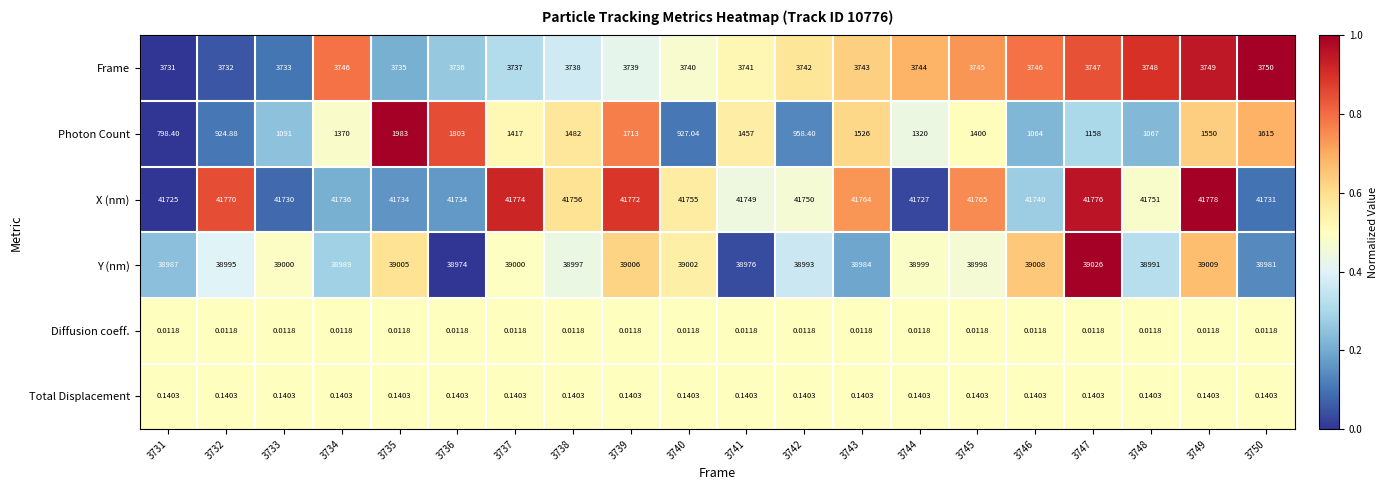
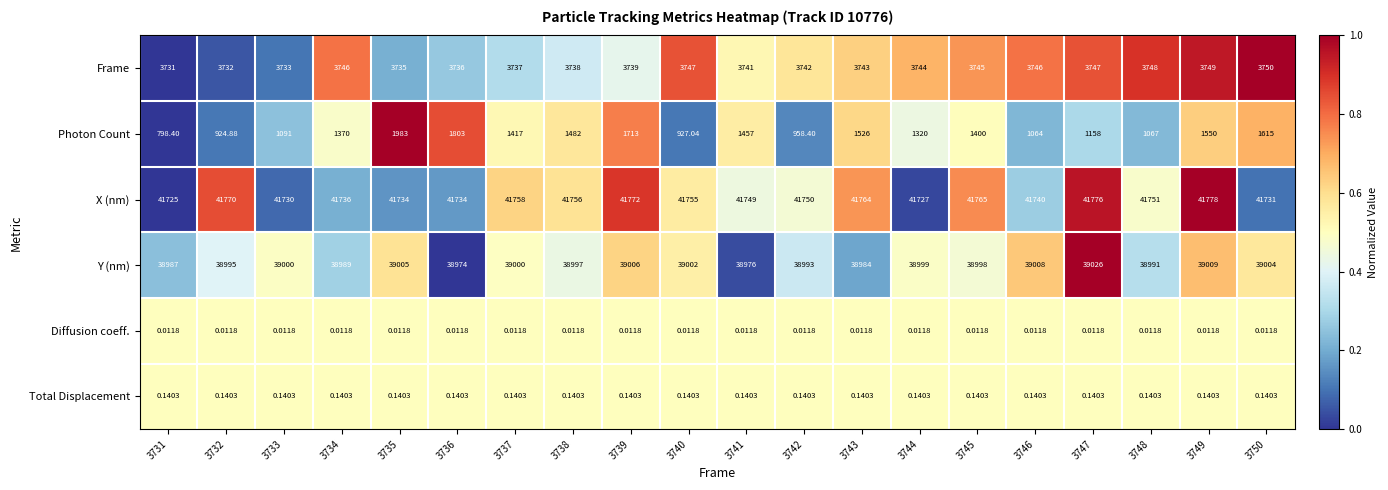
Frame, 3740: 3740 -> 3747
X (nm), 3737: 41774 -> 41758
Y (nm), 3750: 38981 -> 39004
